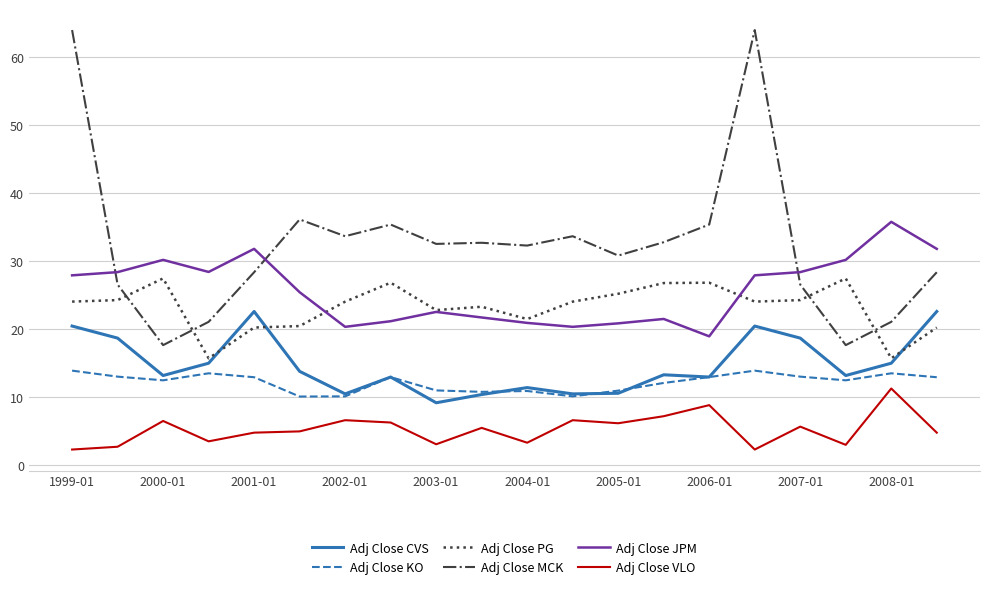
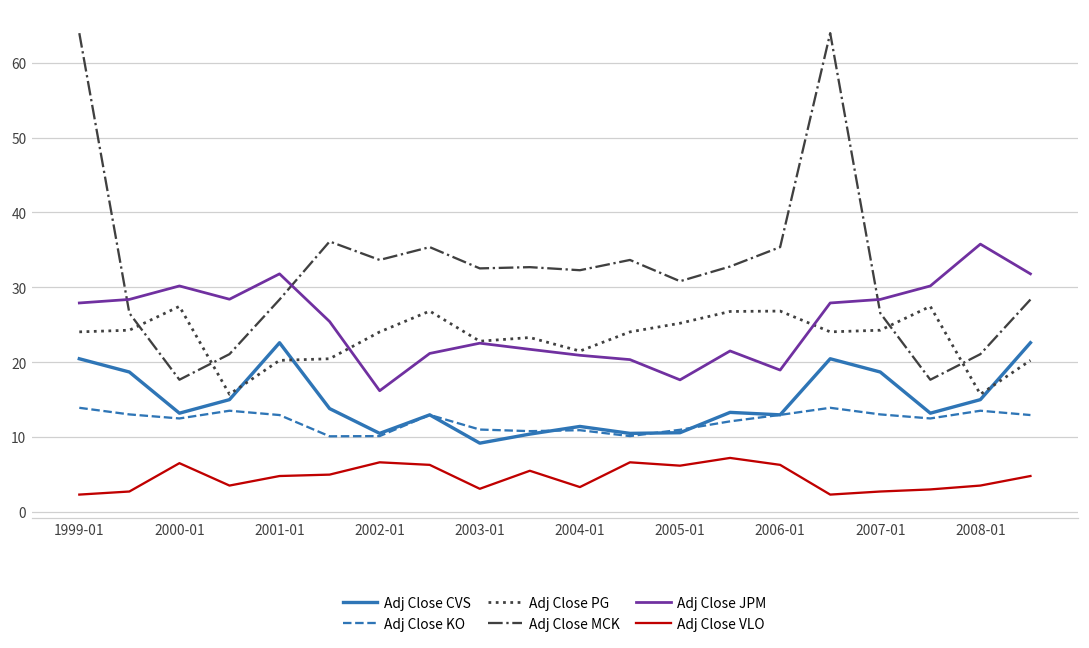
Adj Close JPM, 2002-01: 20 -> 16
Adj Close JPM, 2005-01: 21 -> 18
Adj Close VLO, 2006-01: 9 -> 6
Adj Close VLO, 2007-01: 6 -> 3
Adj Close VLO, 2008-01: 11 -> 4
